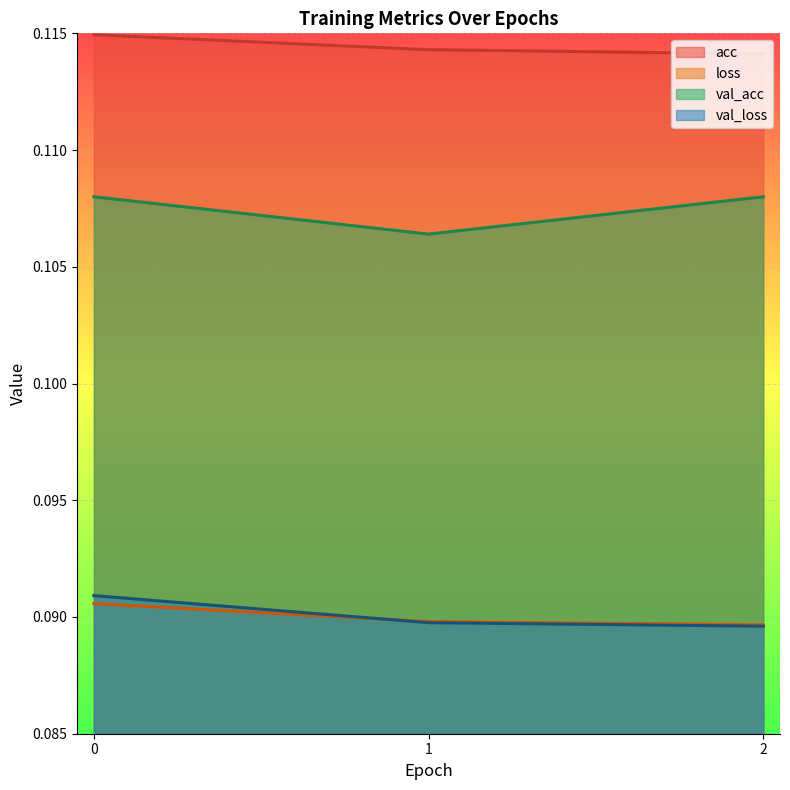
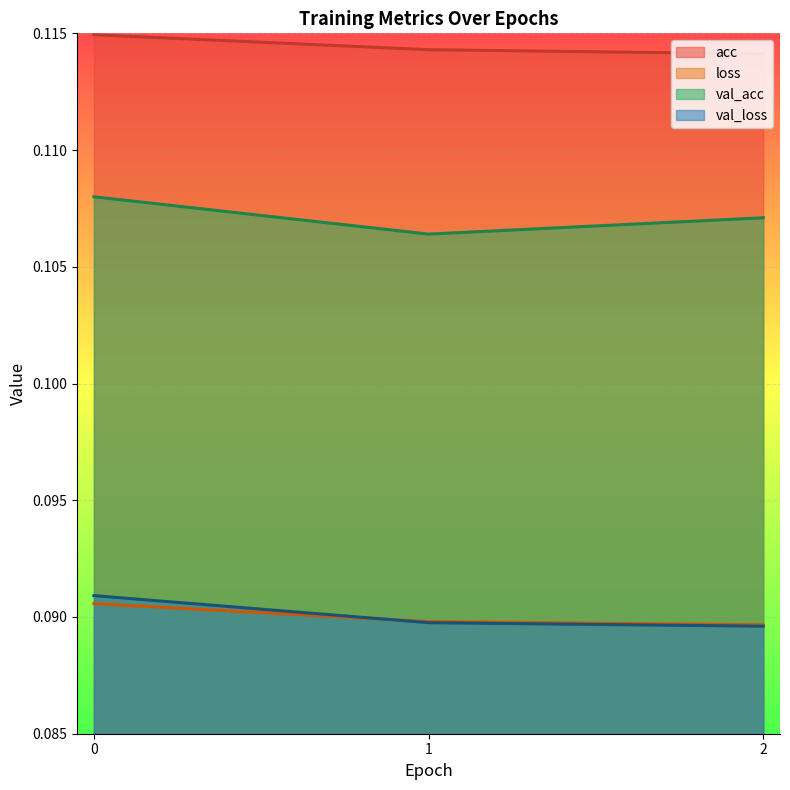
val_acc, 2: 0.1080 -> 0.1071
